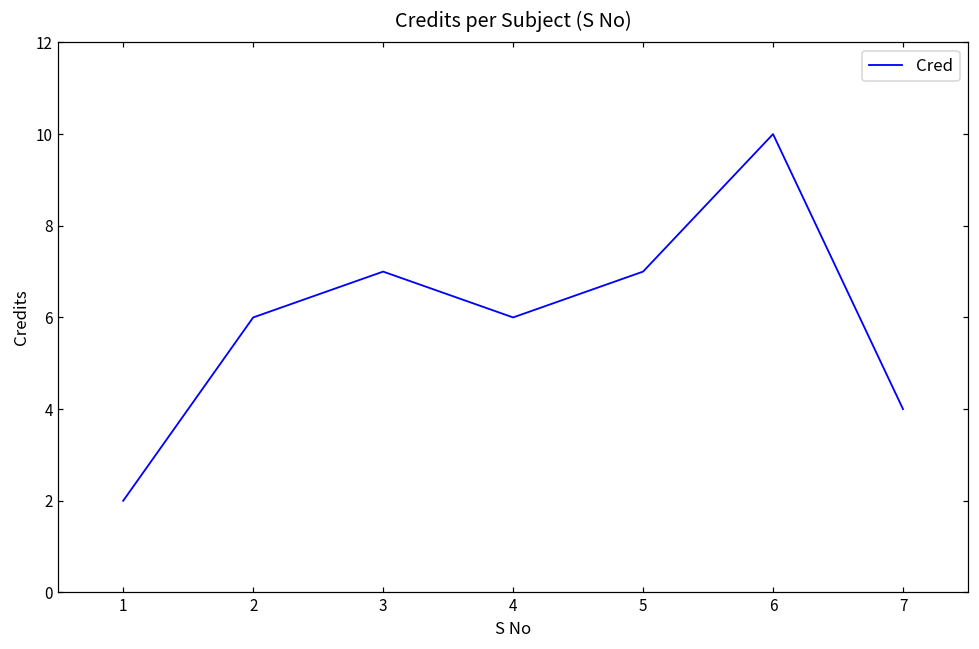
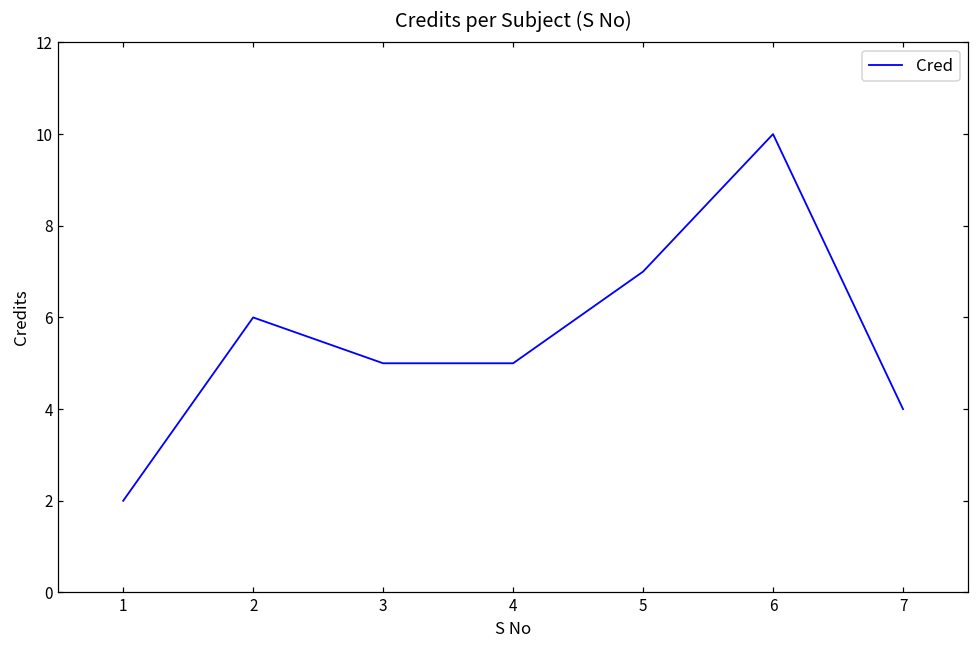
3: 7 -> 5
4: 6 -> 5
